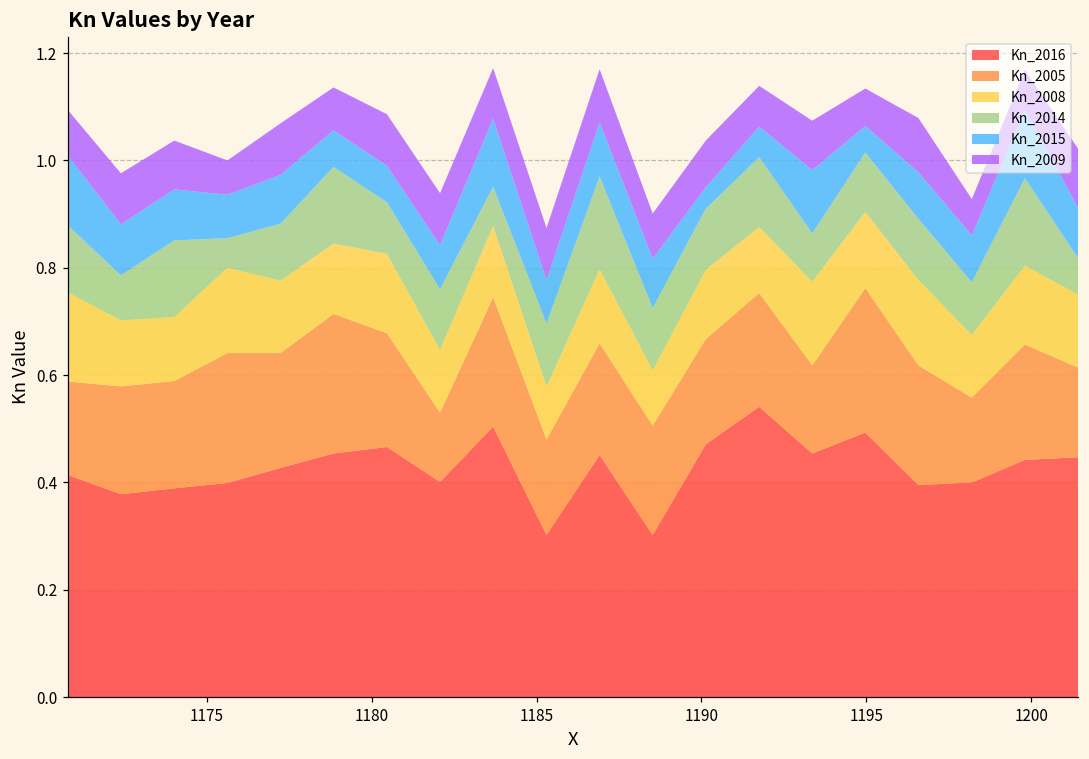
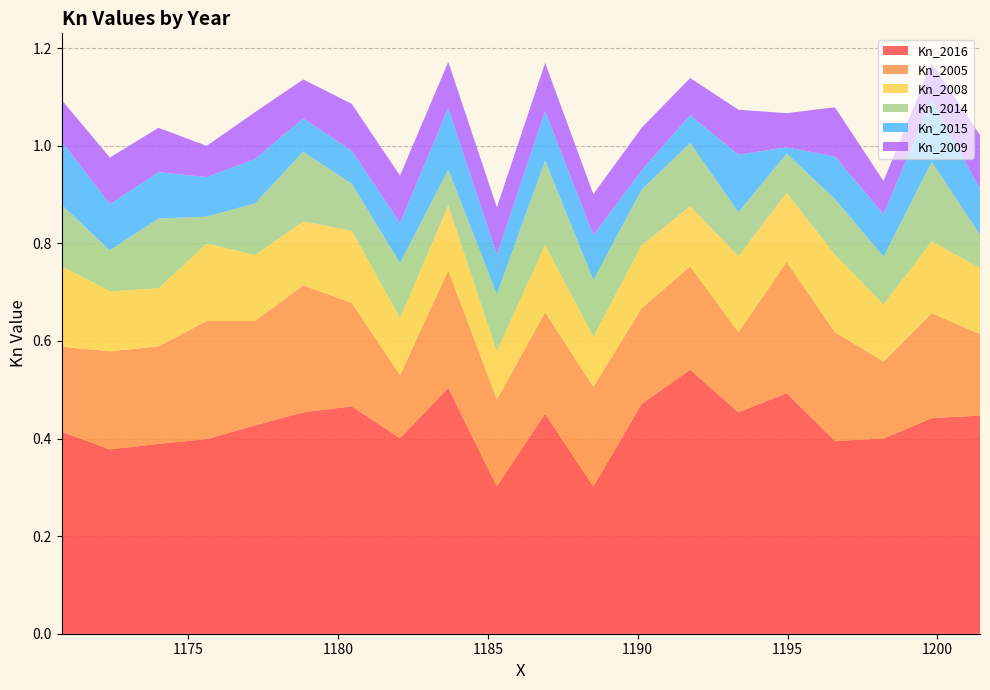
Kn_2014, 1195: 0.11 -> 0.08
Kn_2015, 1195: 0.05 -> 0.01
